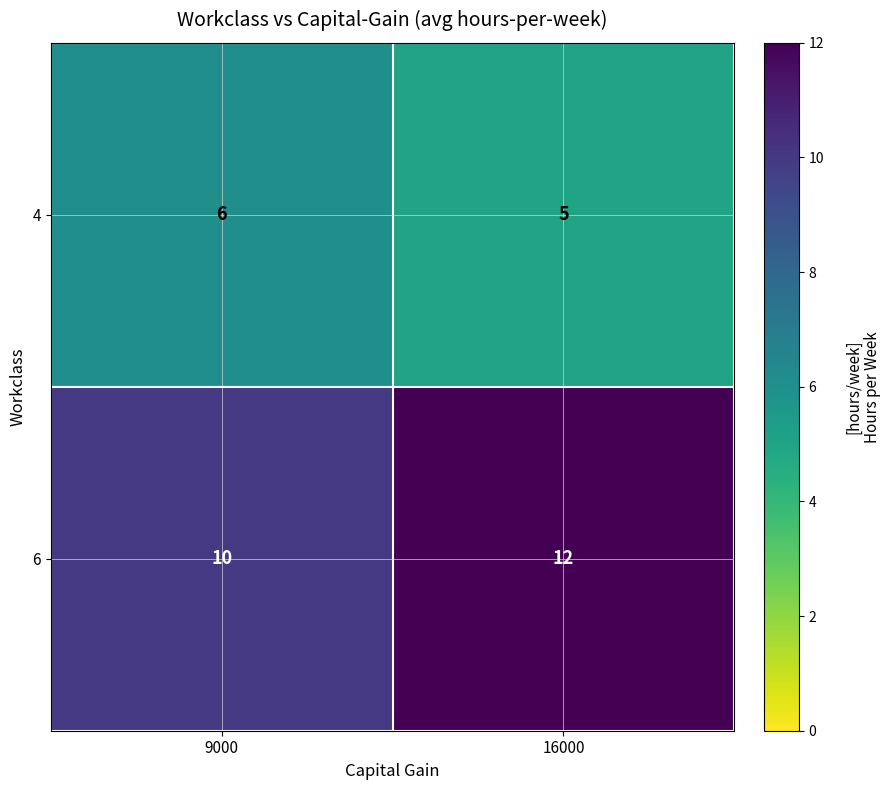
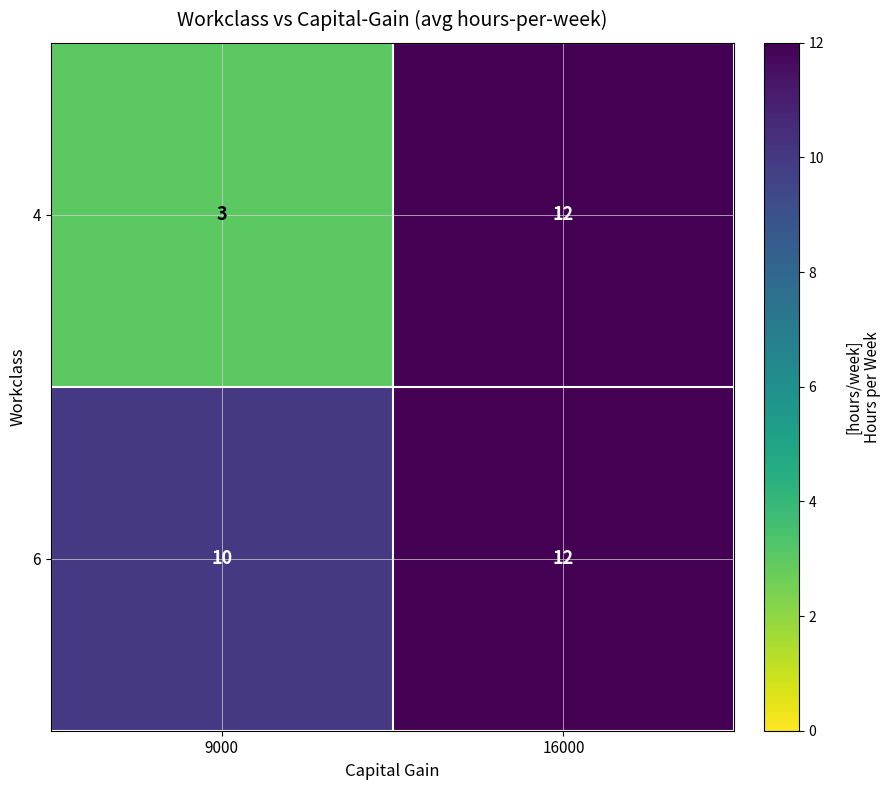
4, 9000: 6 -> 3
4, 16000: 5 -> 12
